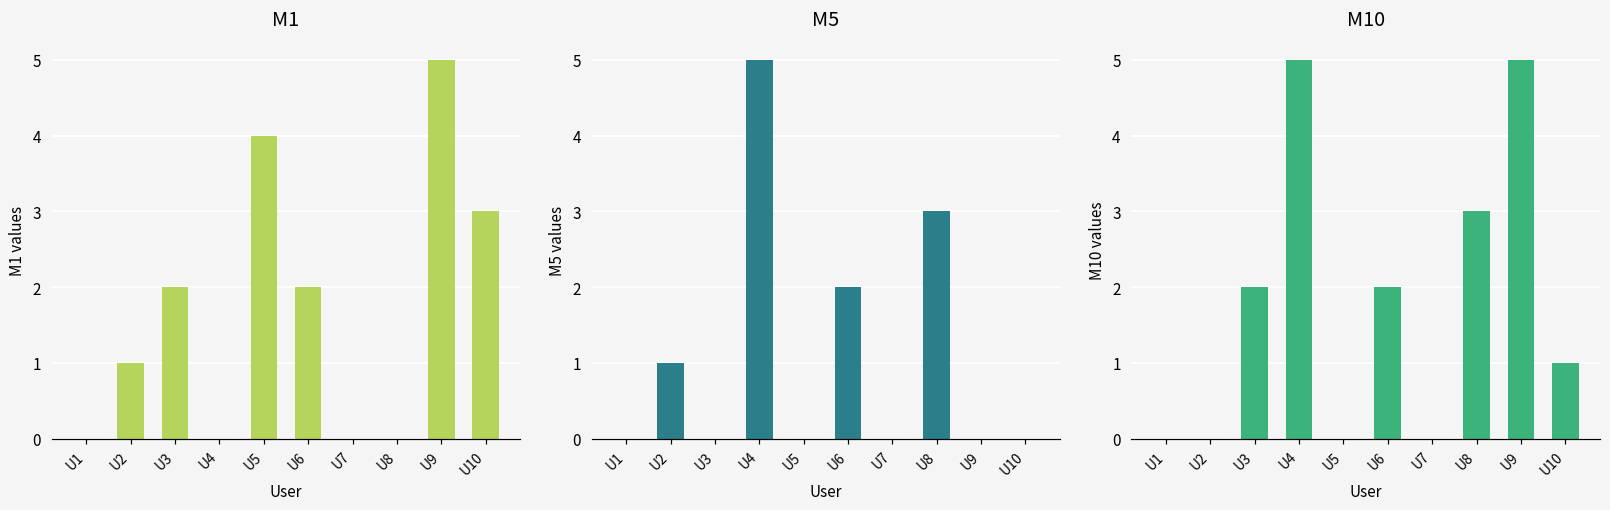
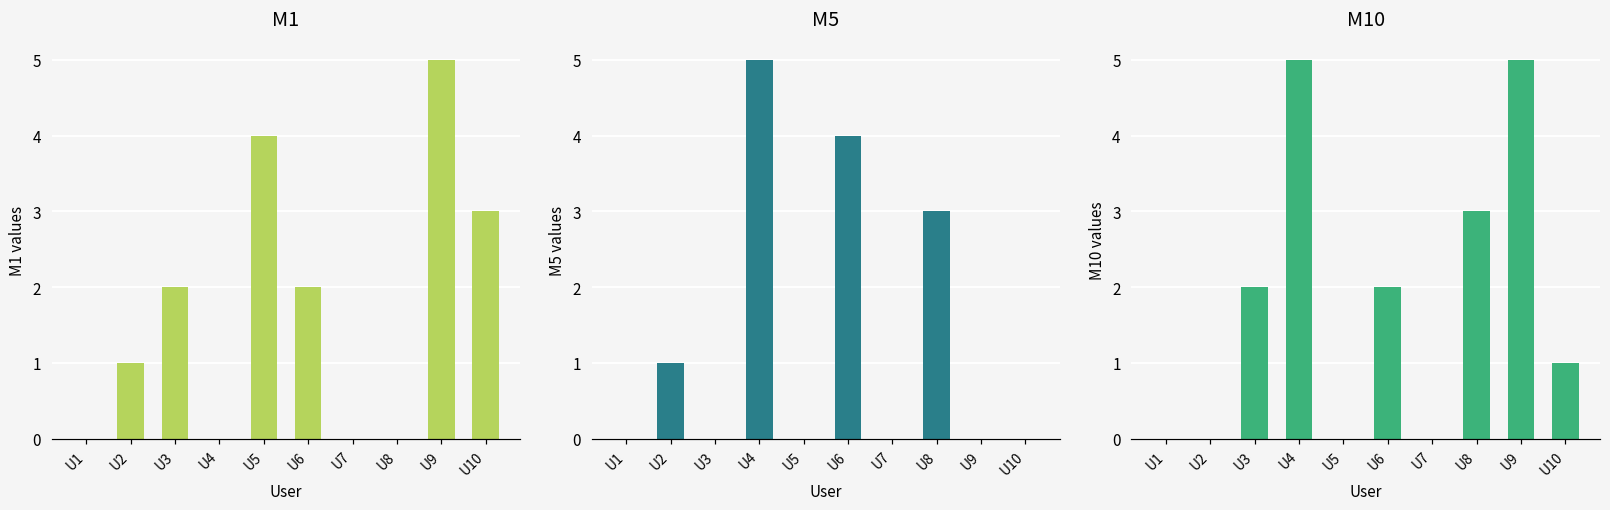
M5, U6: 2 -> 4
